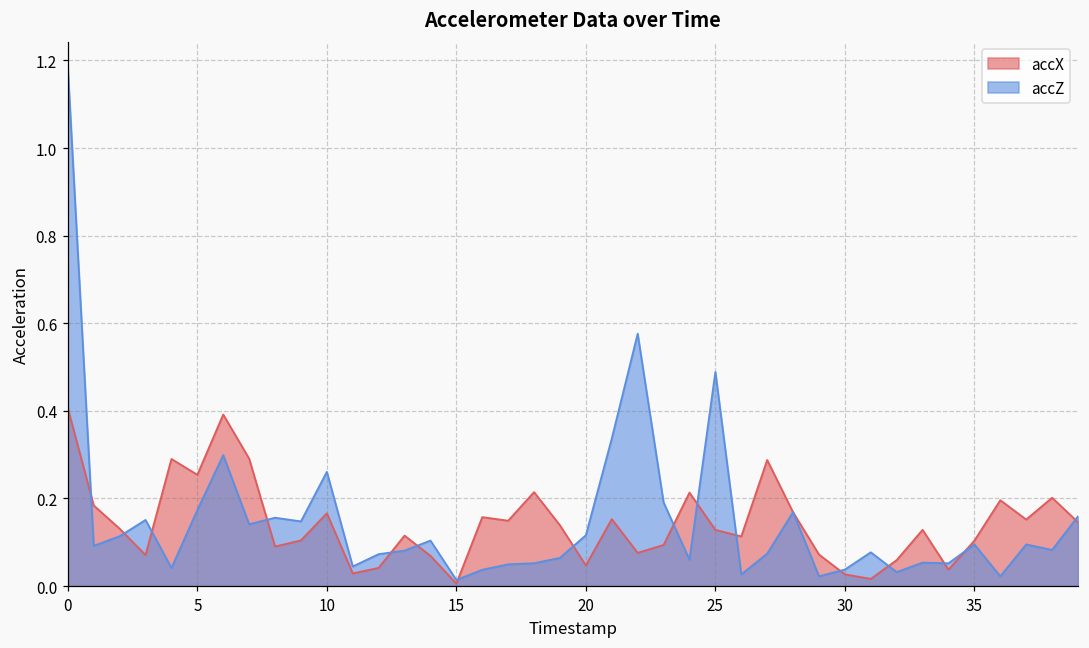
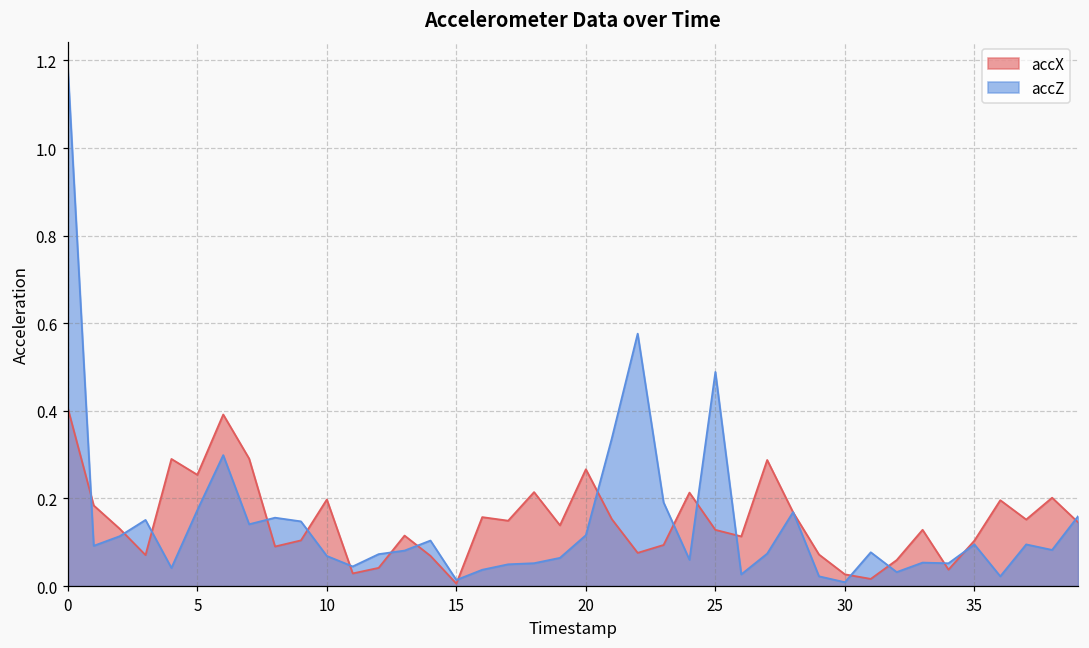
accX, 10: 0.17 -> 0.20
accZ, 10: 0.26 -> 0.07
accX, 20: 0.05 -> 0.27
accZ, 30: 0.04 -> 0.01
